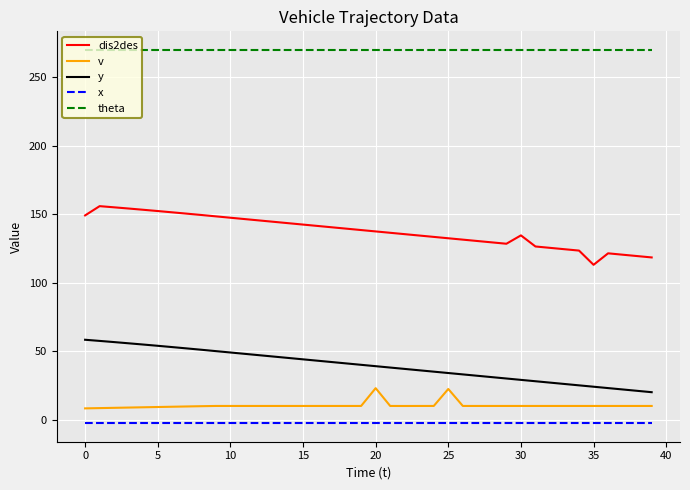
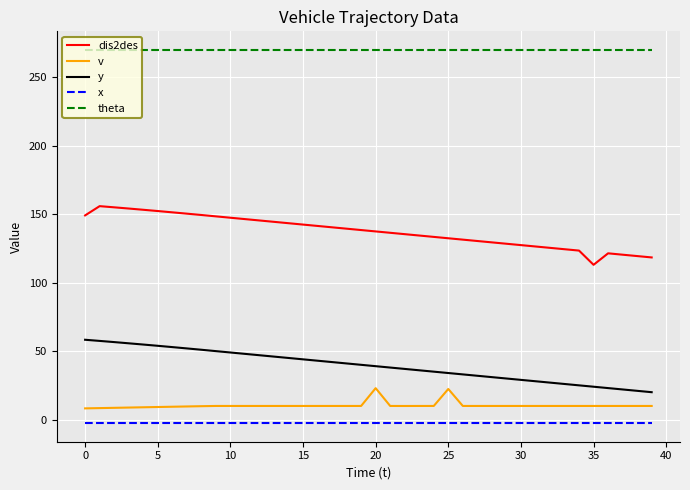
dis2des, 30: 135 -> 127
